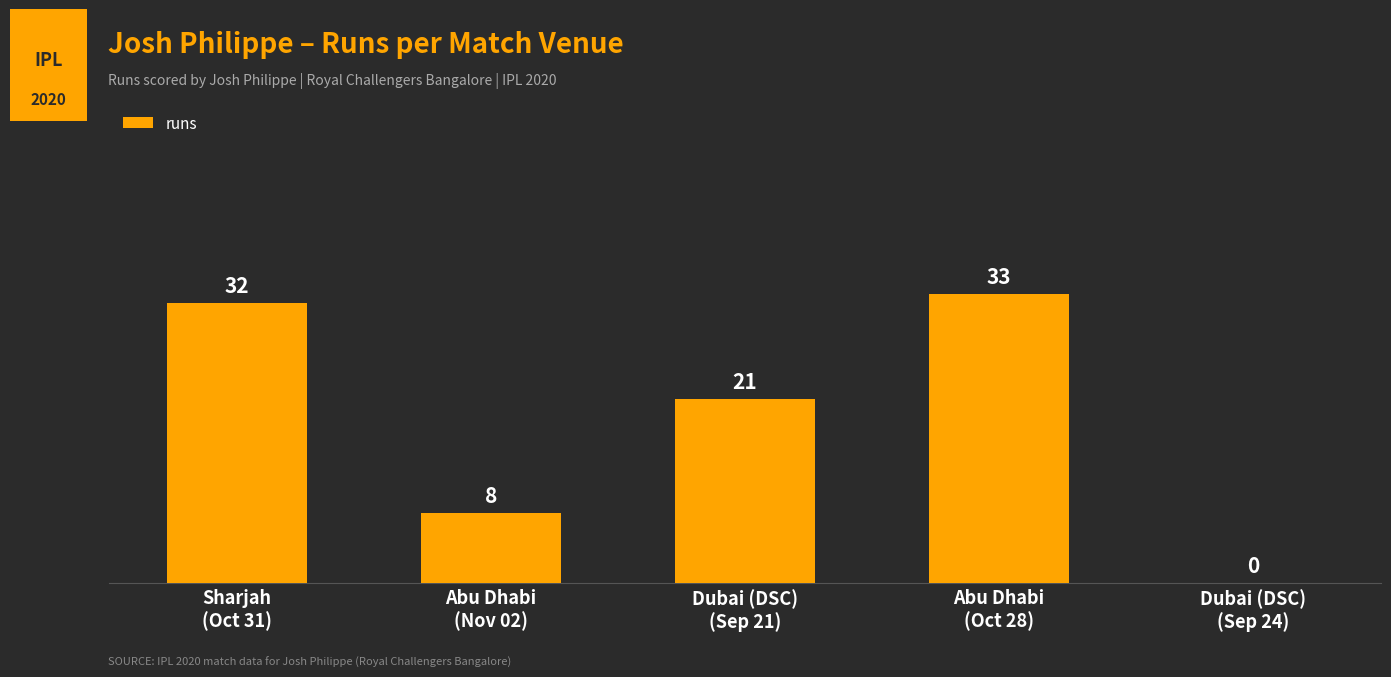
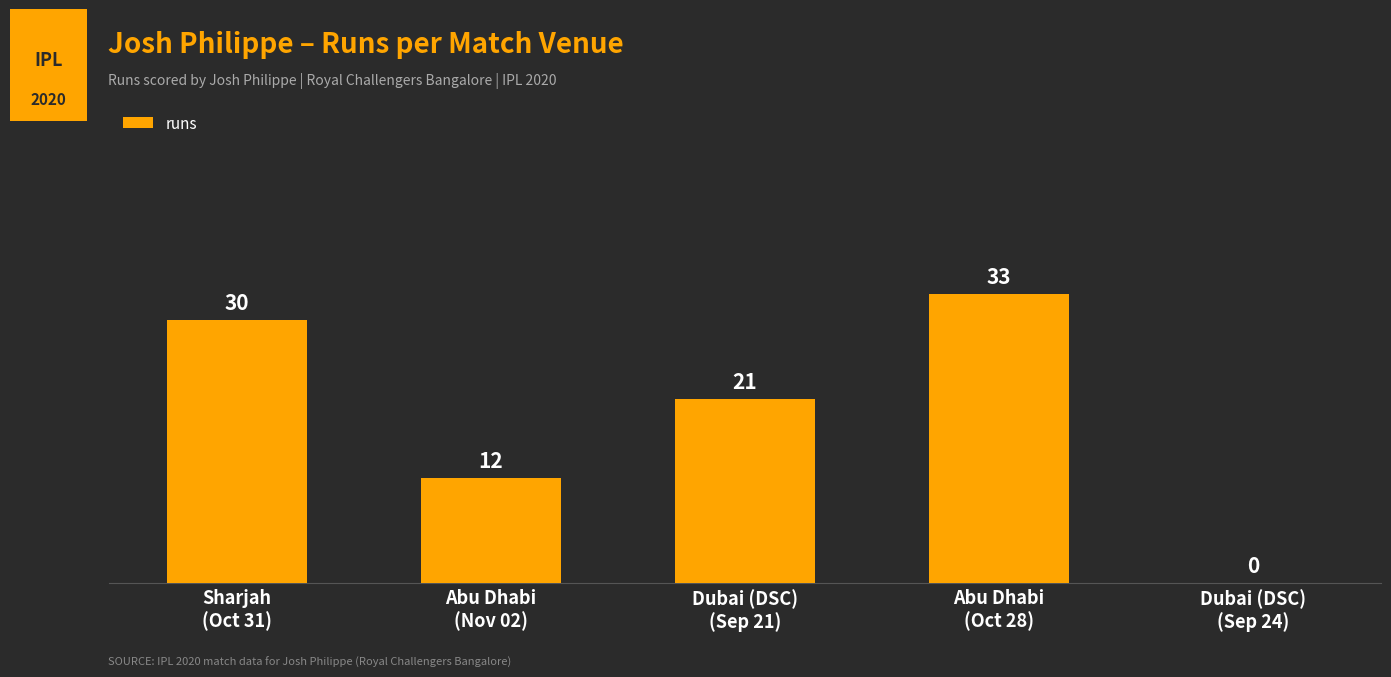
Sharjah (Oct 31): 32 -> 30
Abu Dhabi (Nov 02): 8 -> 12
